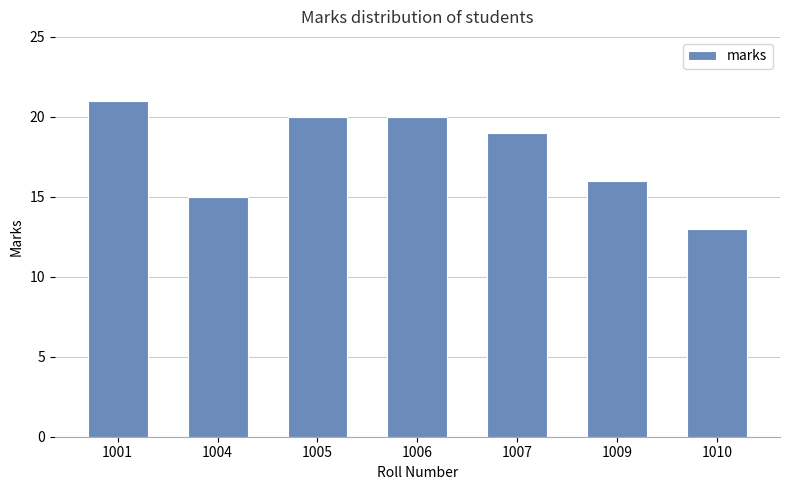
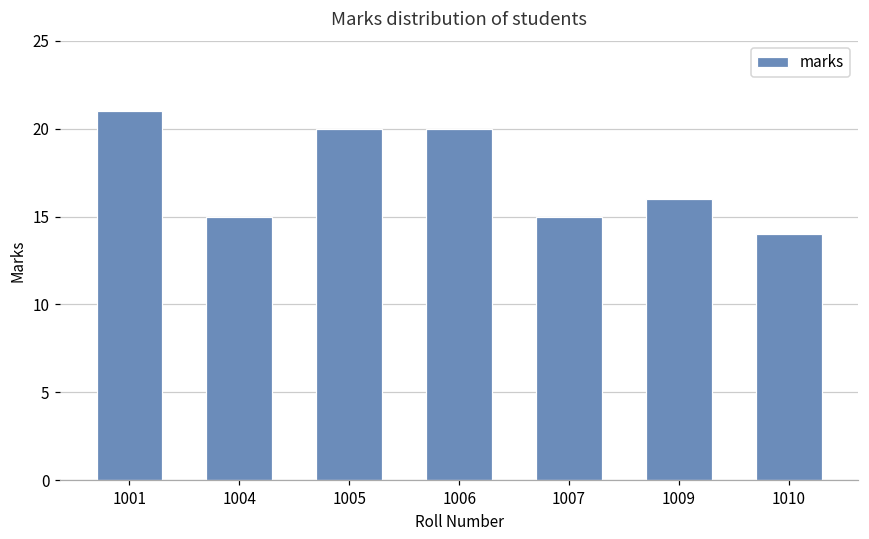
1007: 19 -> 15
1010: 13 -> 14
